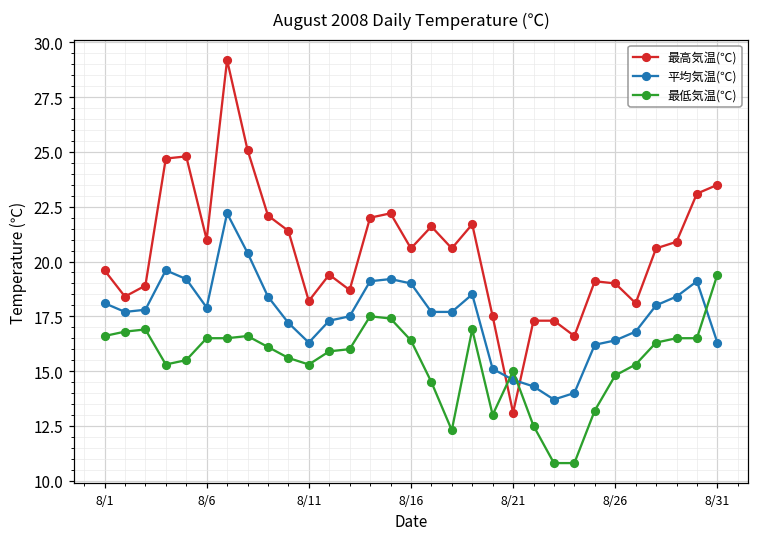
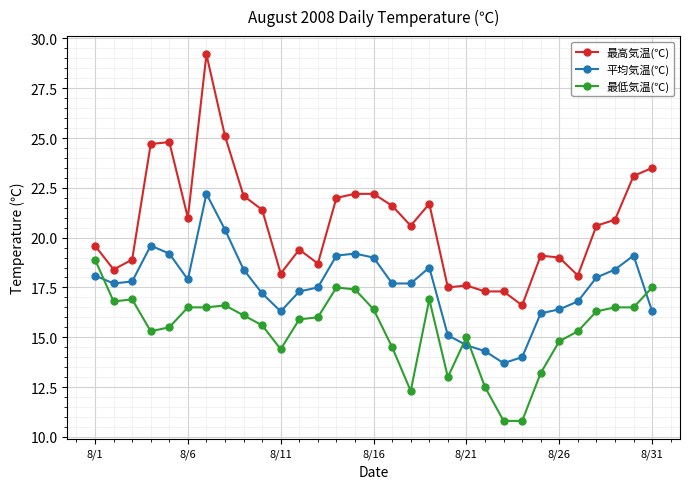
最低気温(℃), 8/1: 16.6 -> 18.9
最低気温(℃), 8/11: 15.3 -> 14.4
最高気温(℃), 8/16: 20.6 -> 22.2
最高気温(℃), 8/21: 13.1 -> 17.6
最低気温(℃), 8/31: 19.4 -> 17.5
